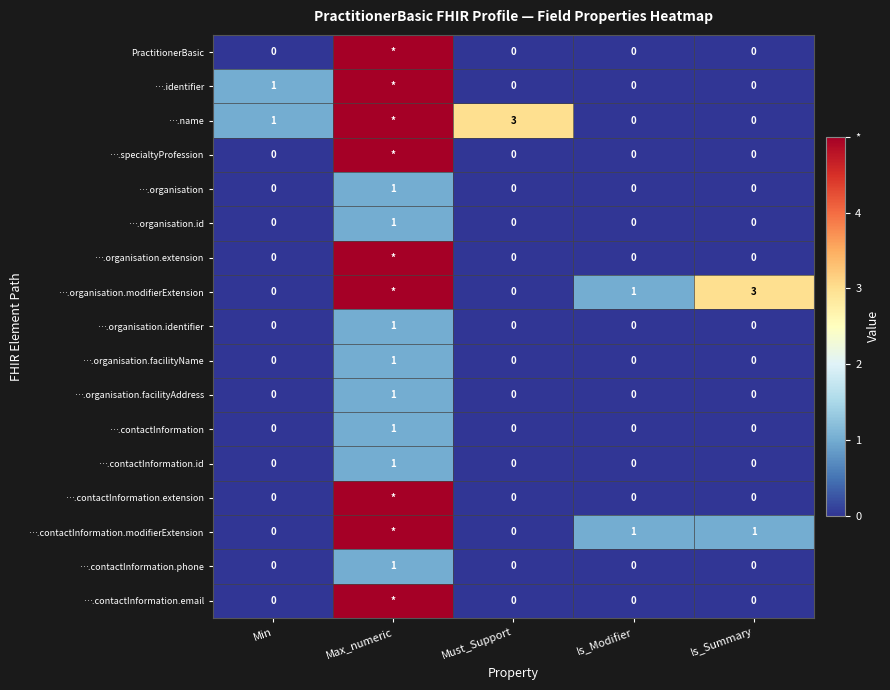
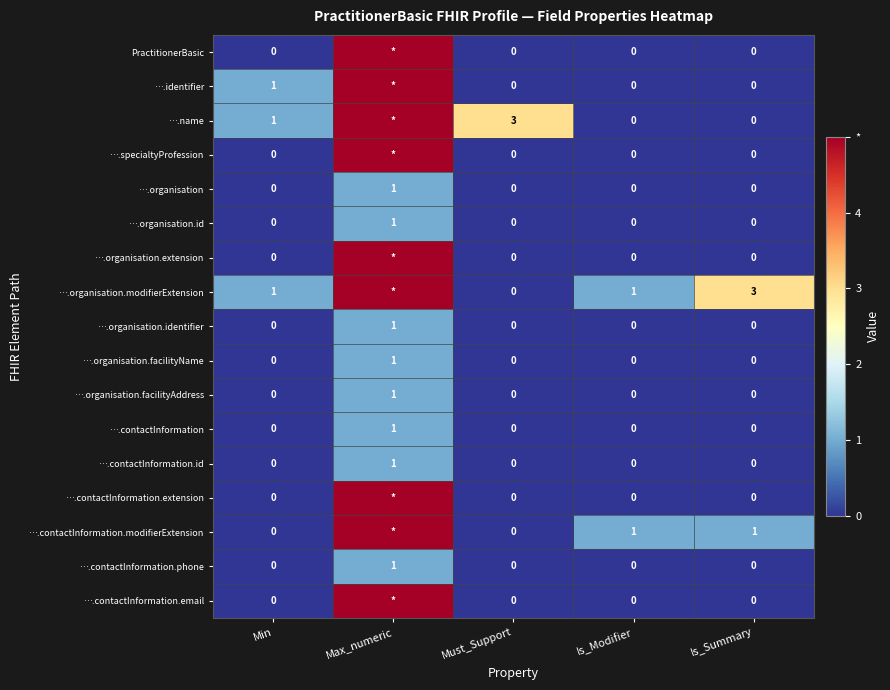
….organisation.modifierExtension, Min: 0 -> 1
